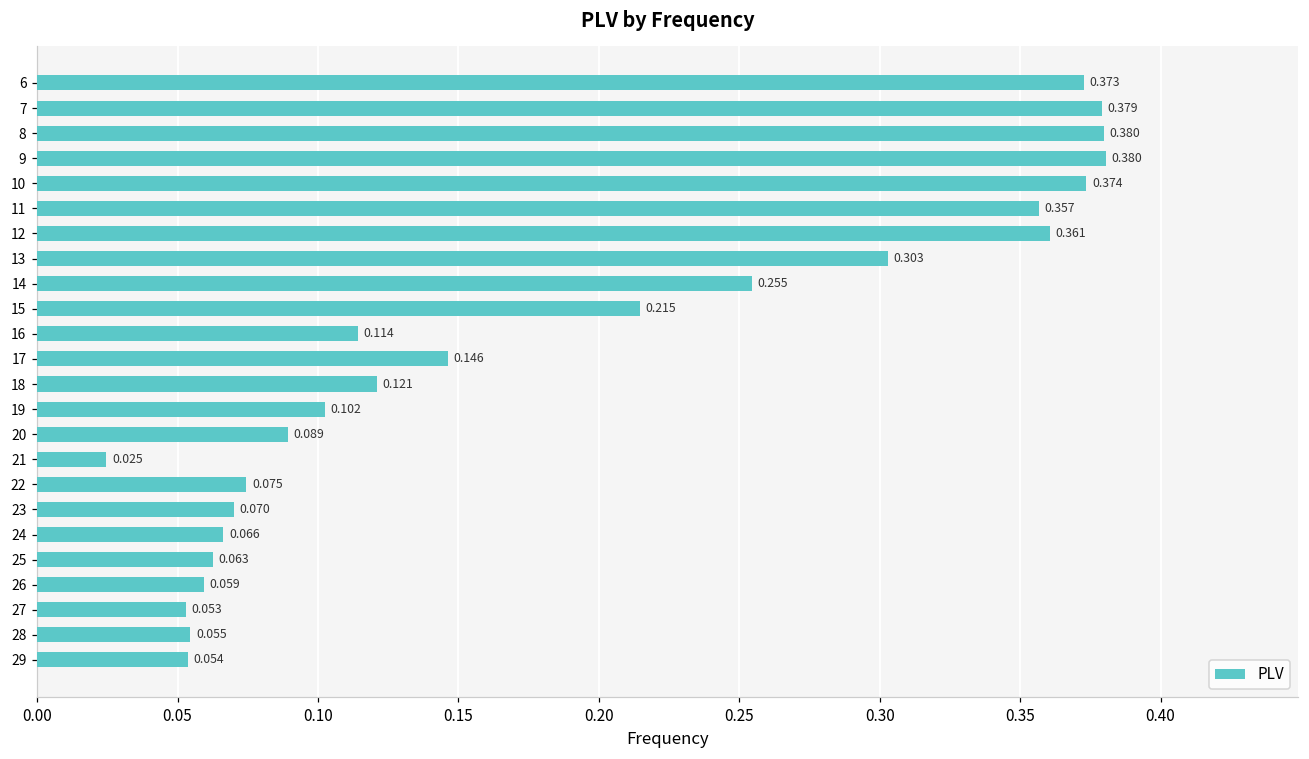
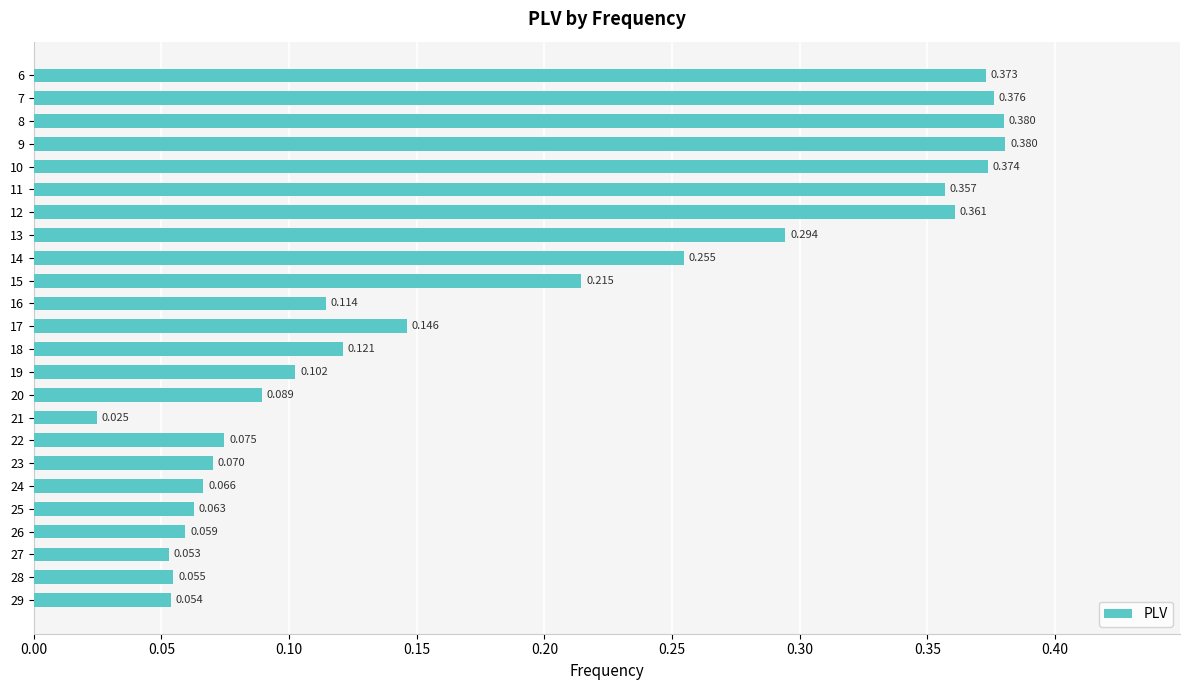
7: 0.379 -> 0.376
13: 0.303 -> 0.294
